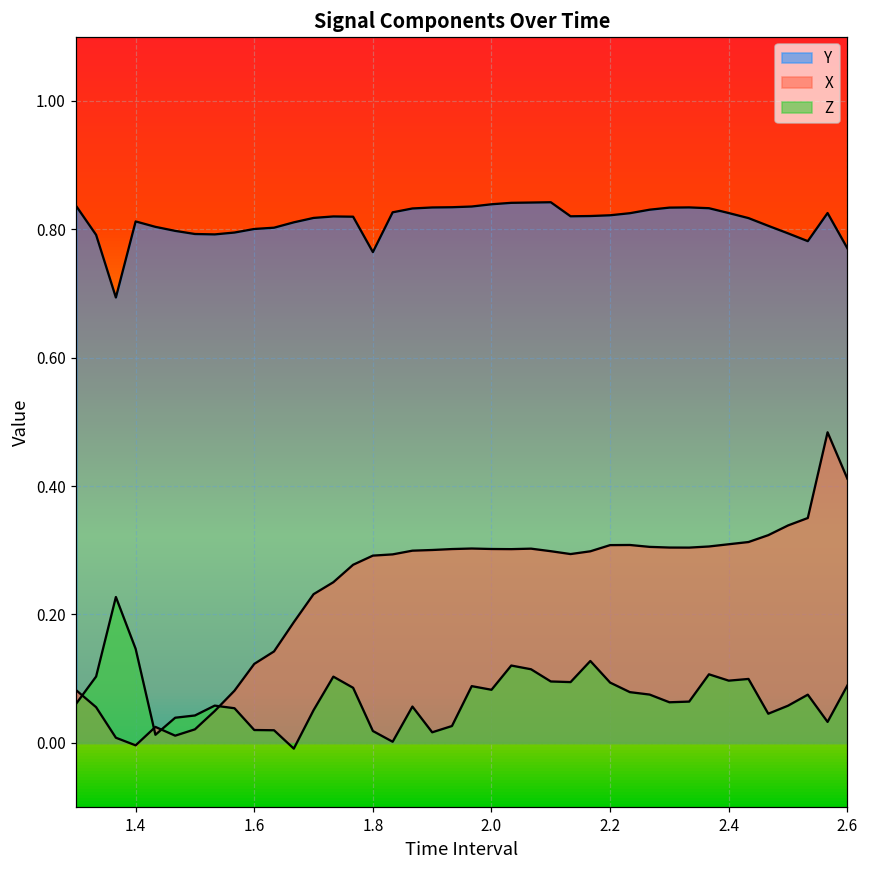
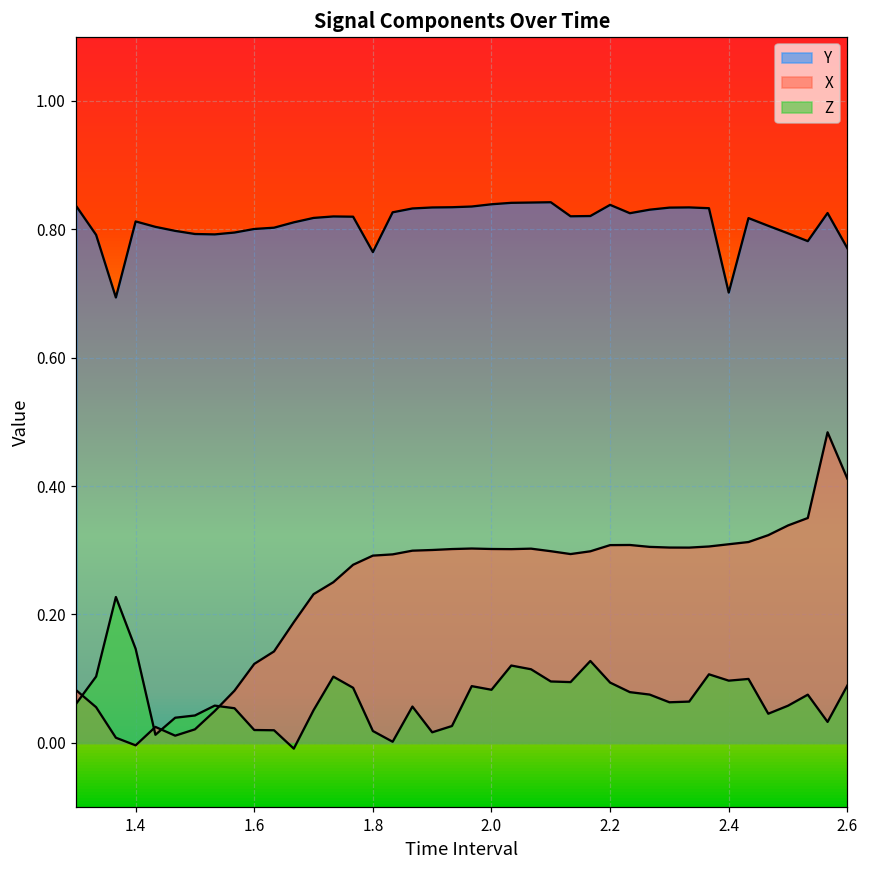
Y, 2.2: 0.82 -> 0.84
Y, 2.4: 0.83 -> 0.70
